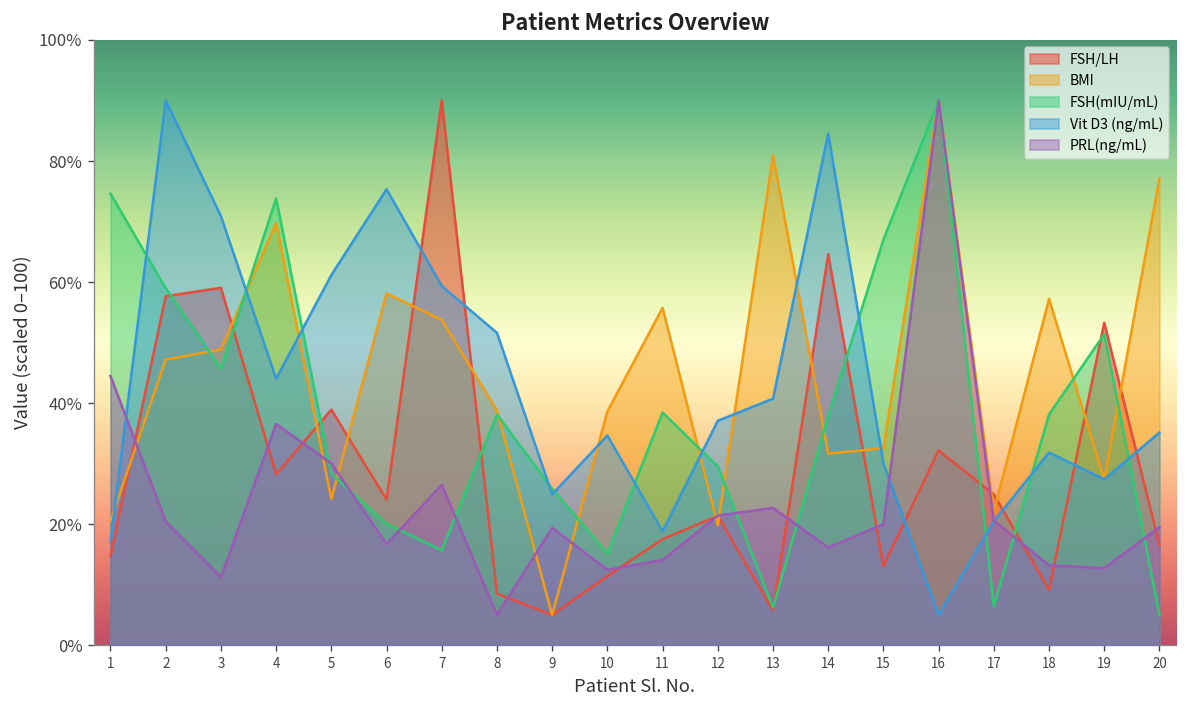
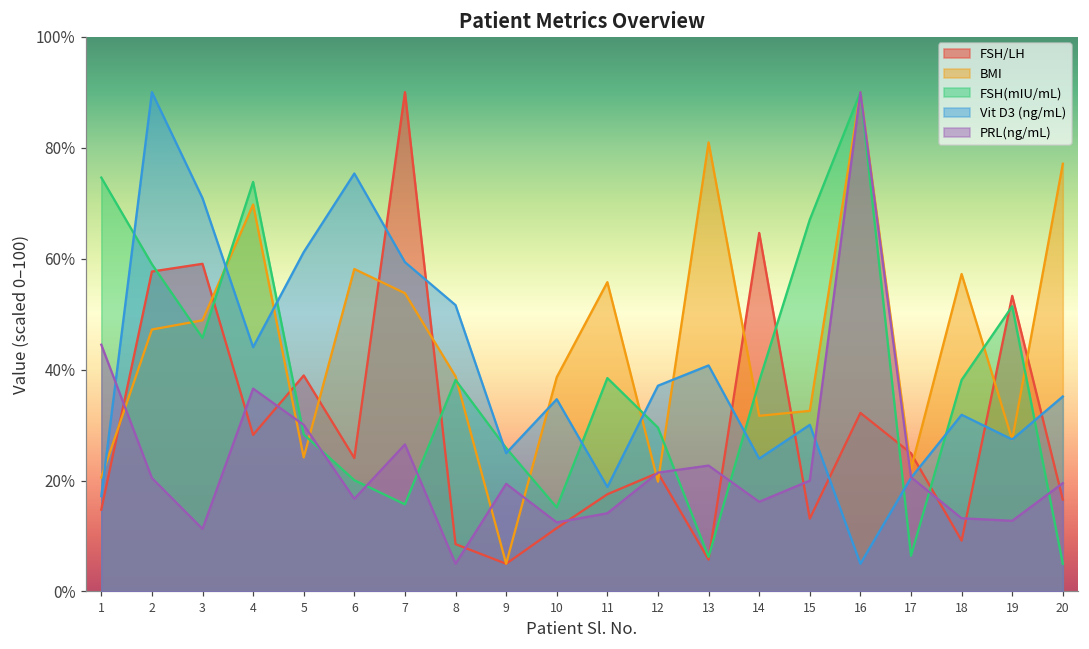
Vit D3 (ng/mL), 14: 85% -> 24%
